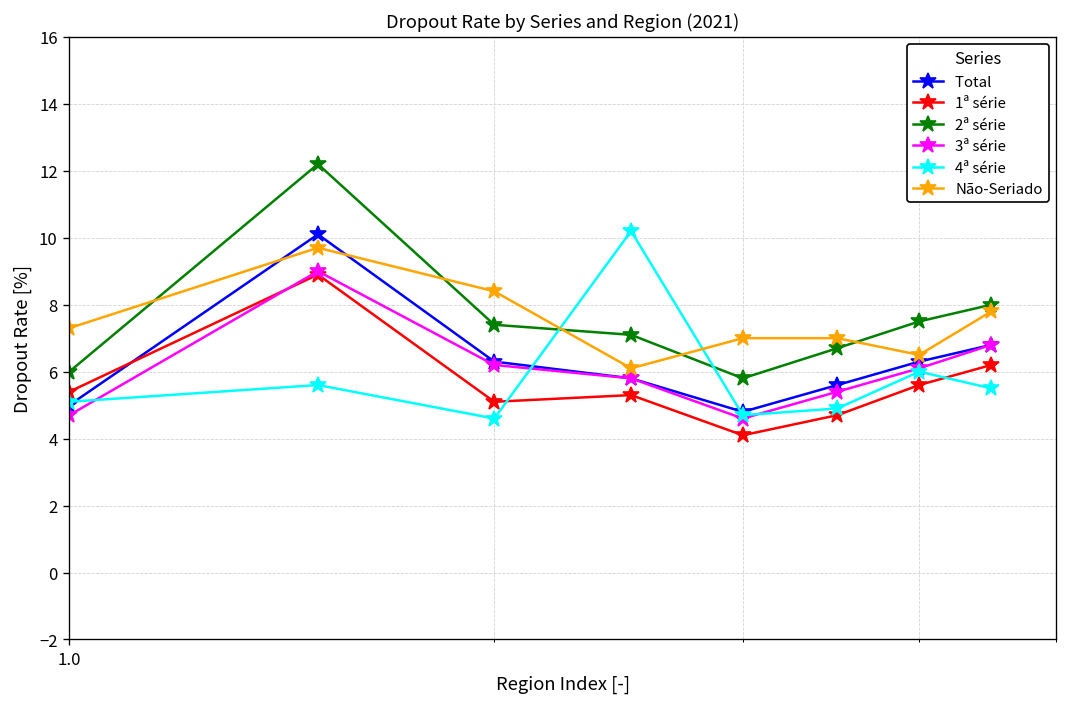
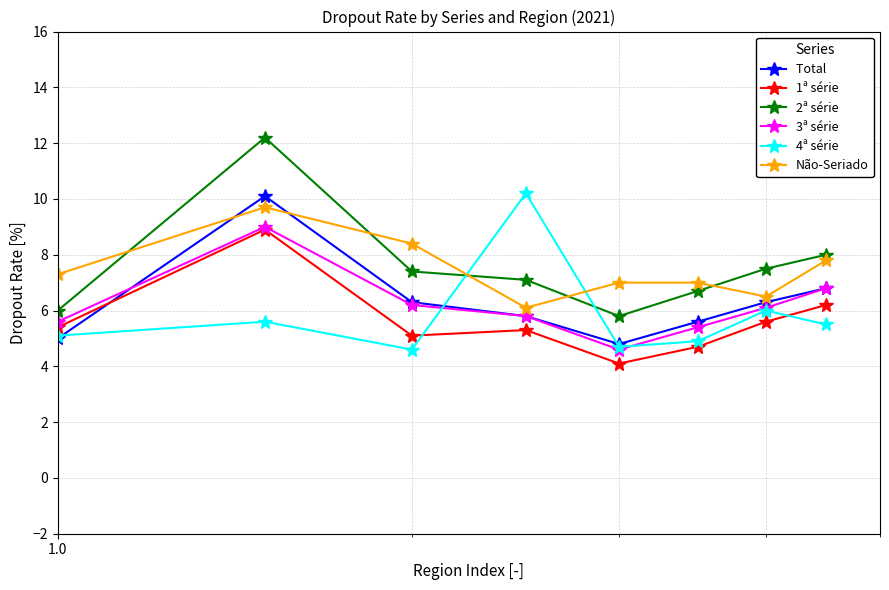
3ª série, 1.0: 4.7 -> 5.6
